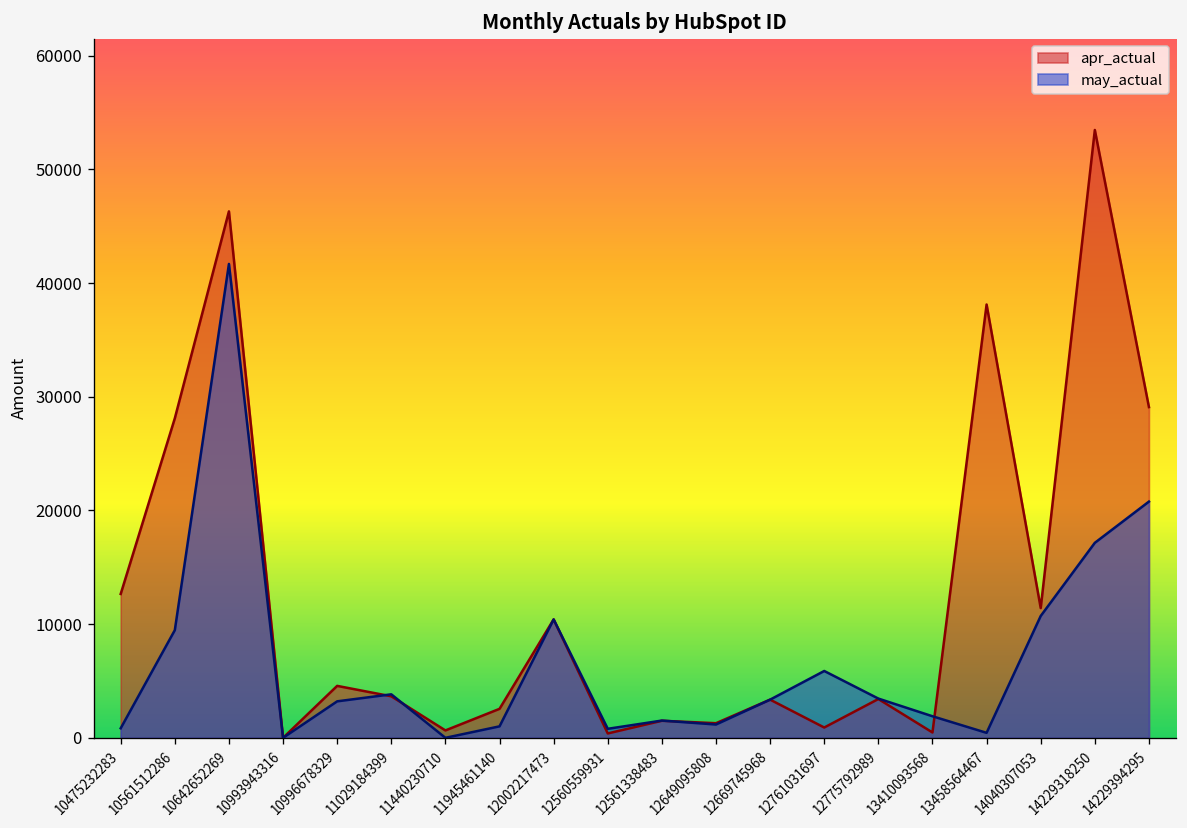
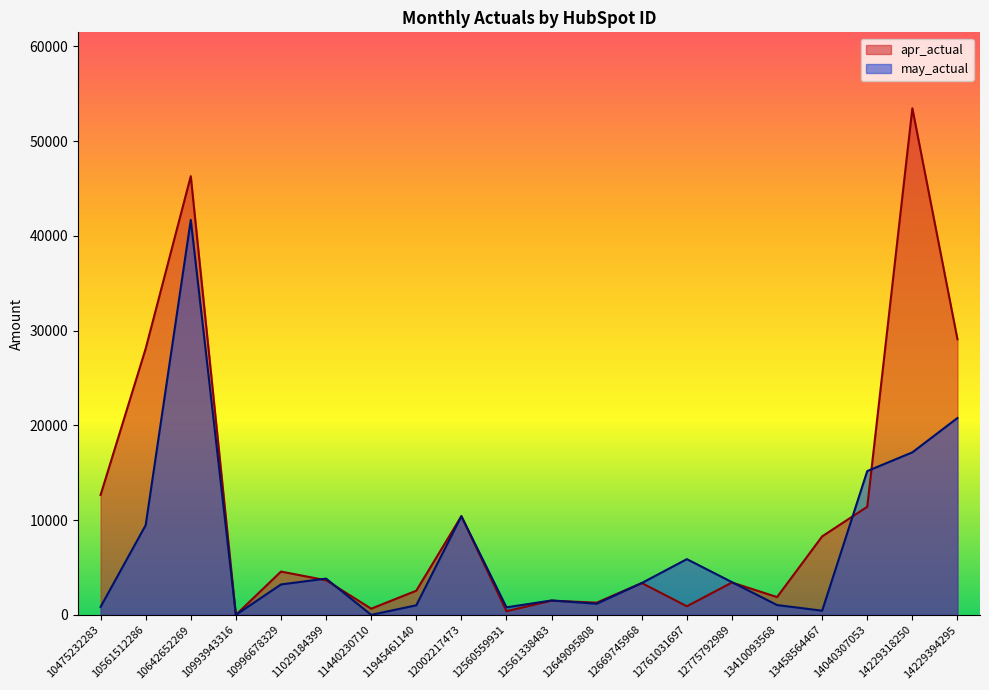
apr_actual, 13410093568: 0 -> 2000
may_actual, 13410093568: 2000 -> 1000
apr_actual, 13458564467: 38000 -> 8000
may_actual, 14040307053: 11000 -> 15000
